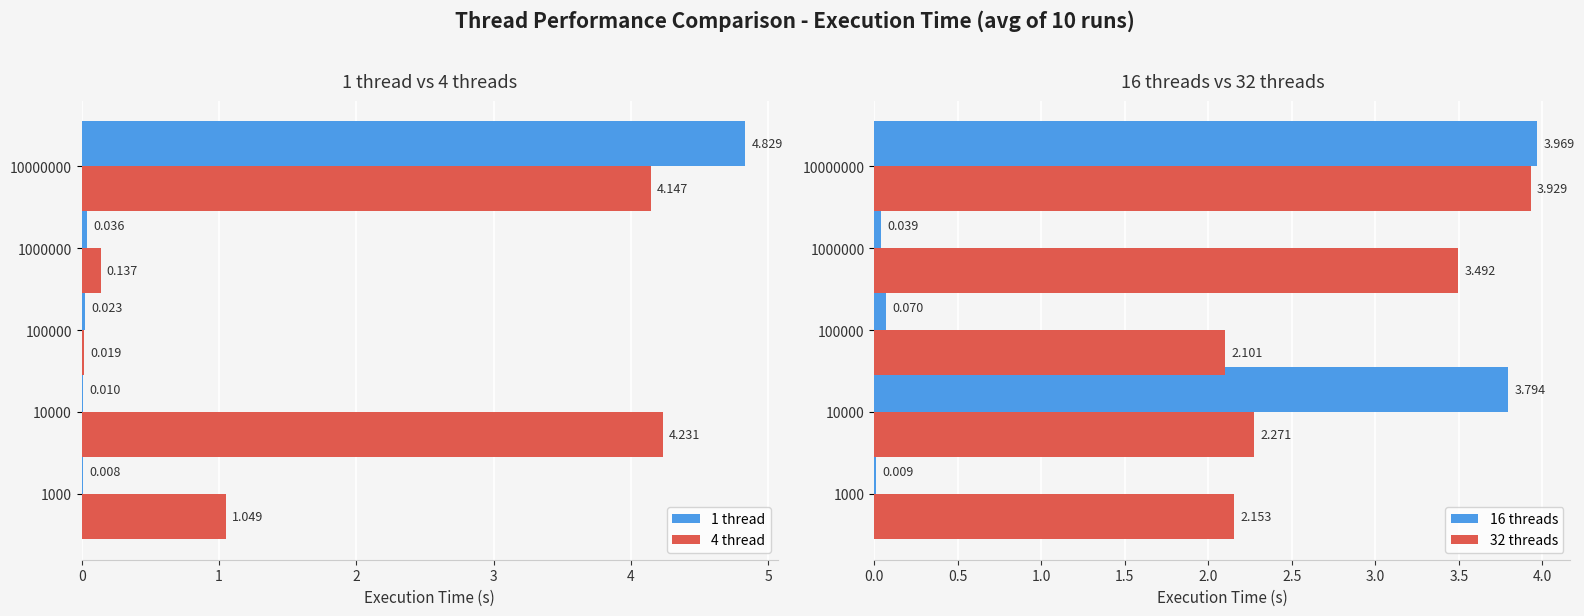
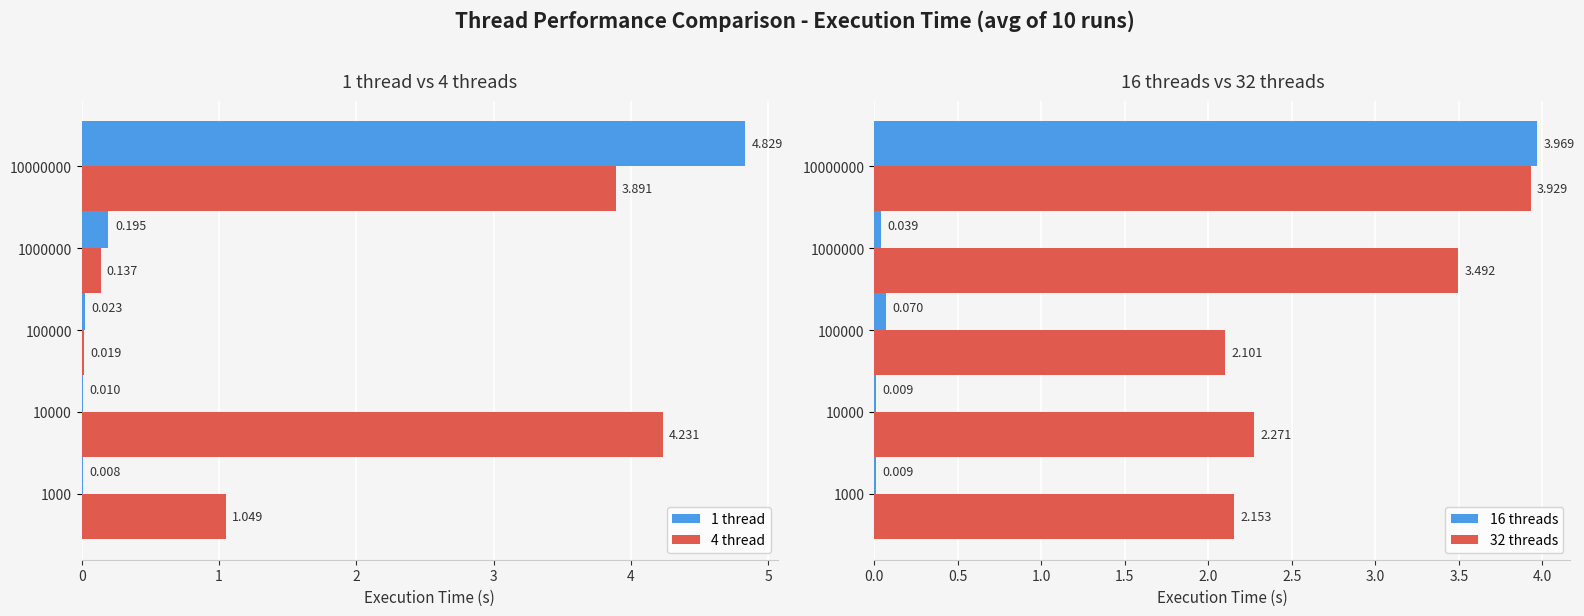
1 thread vs 4 threads, 4 thread, 10000000: 4.147 -> 3.891
1 thread vs 4 threads, 1 thread, 1000000: 0.036 -> 0.195
16 threads vs 32 threads, 16 threads, 10000: 3.794 -> 0.009
